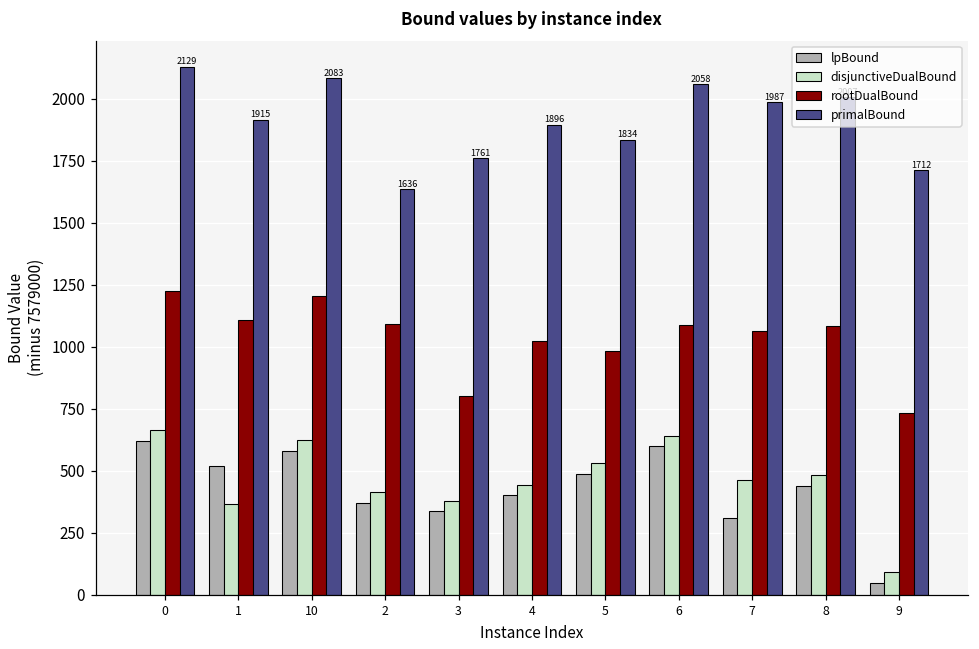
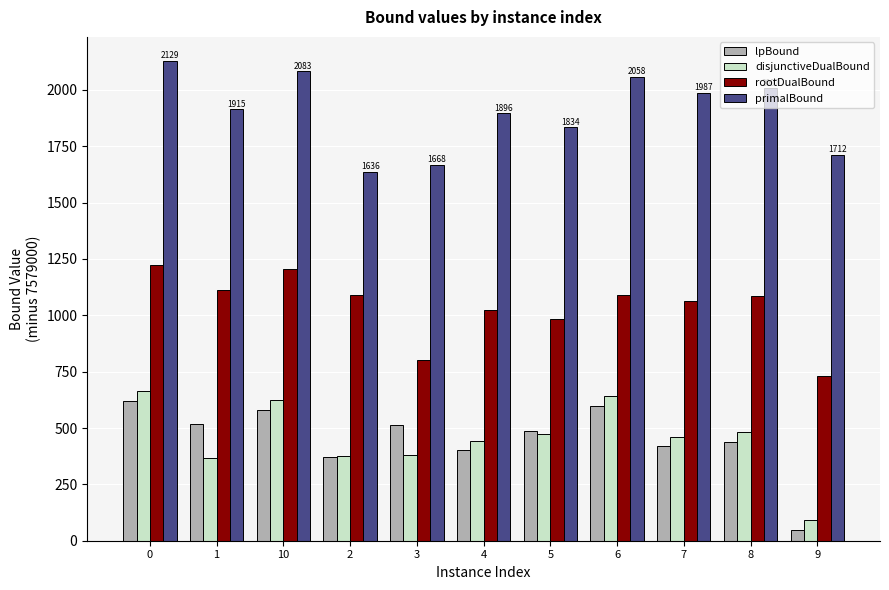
disjunctiveDualBound, 2: 410 -> 380
lpBound, 3: 340 -> 510
primalBound, 3: 1761 -> 1668
disjunctiveDualBound, 5: 530 -> 470
lpBound, 7: 310 -> 420
